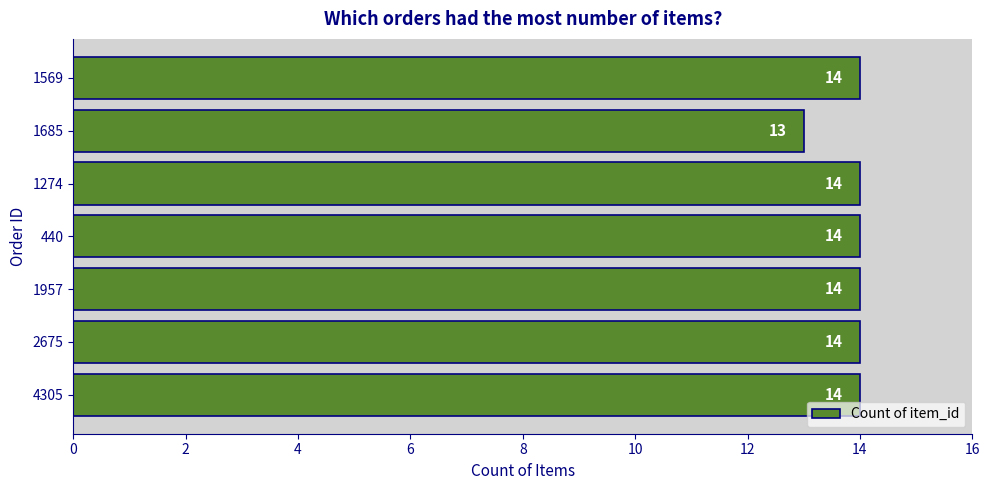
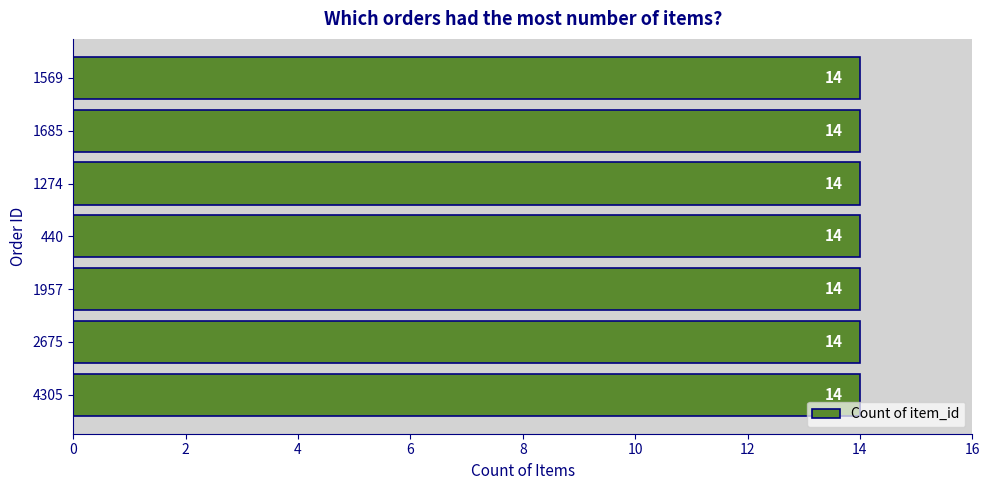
1685: 13 -> 14
